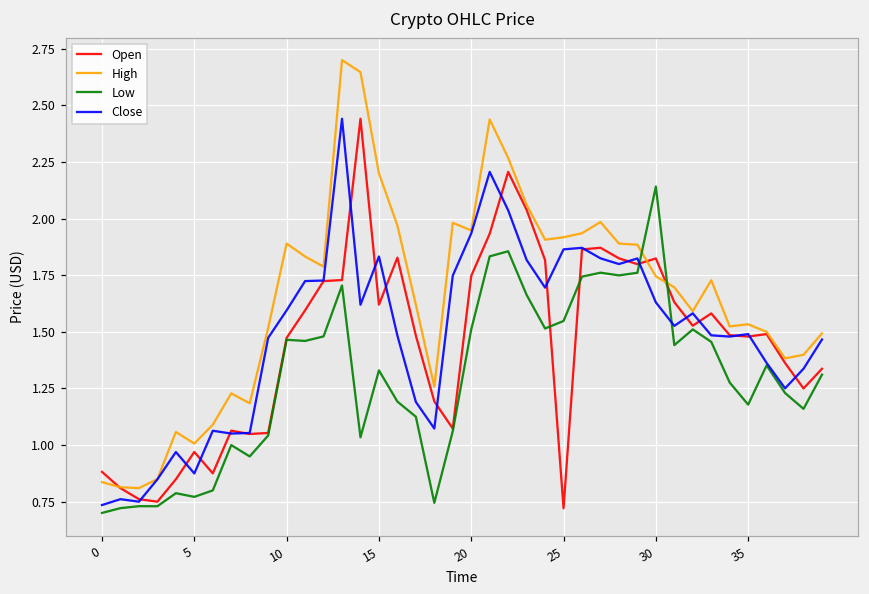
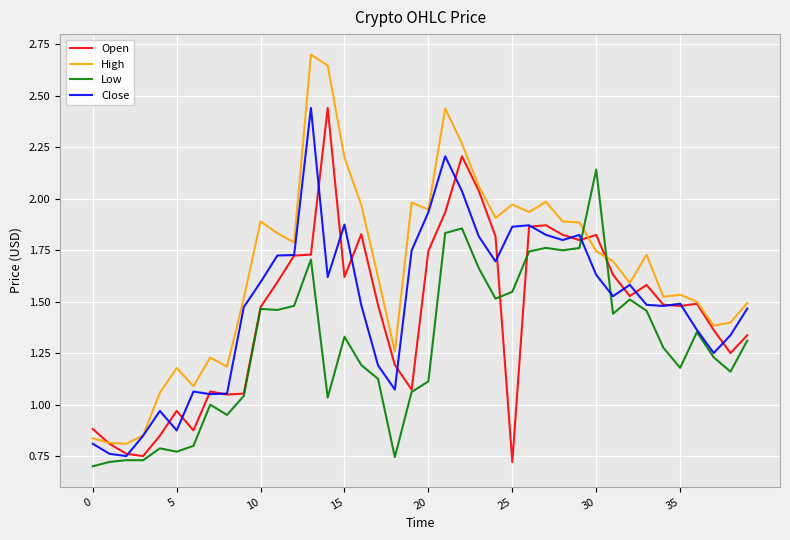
Close, 0: 0.74 -> 0.81
High, 5: 1.01 -> 1.18
Close, 15: 1.83 -> 1.87
Low, 20: 1.51 -> 1.11
High, 25: 1.92 -> 1.97
